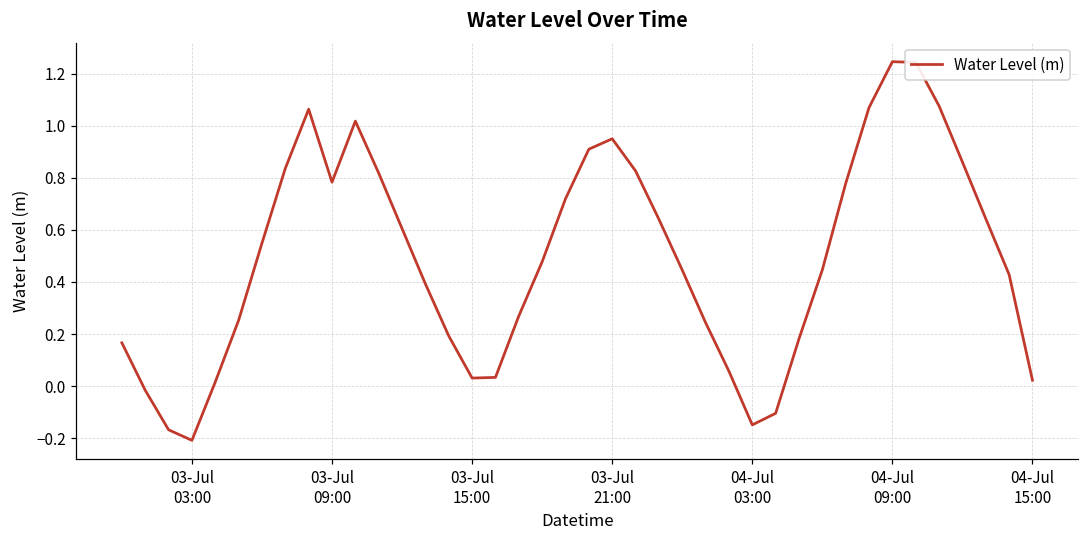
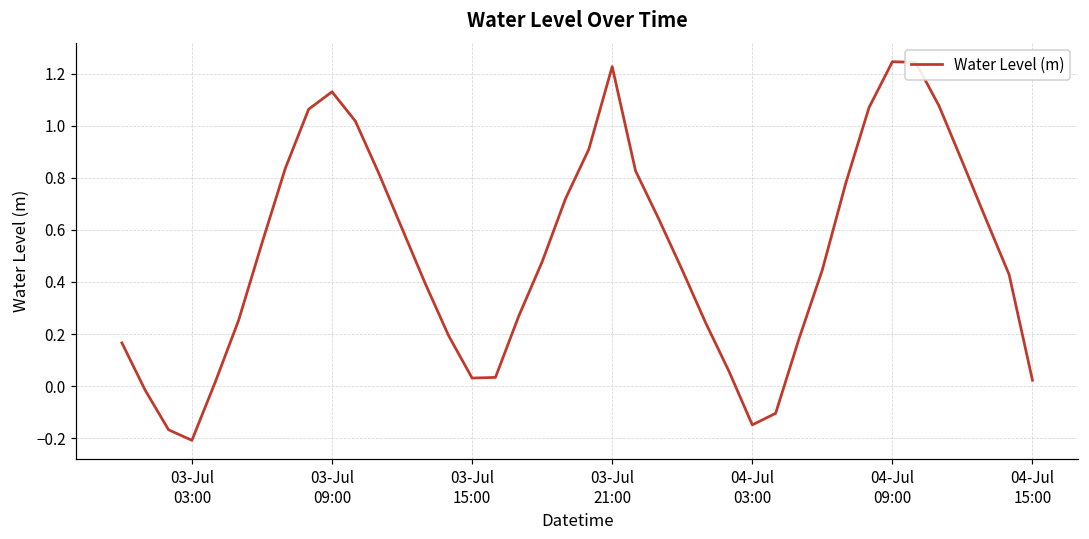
03-Jul 09:00: 0.78 -> 1.13
03-Jul 21:00: 0.95 -> 1.23
